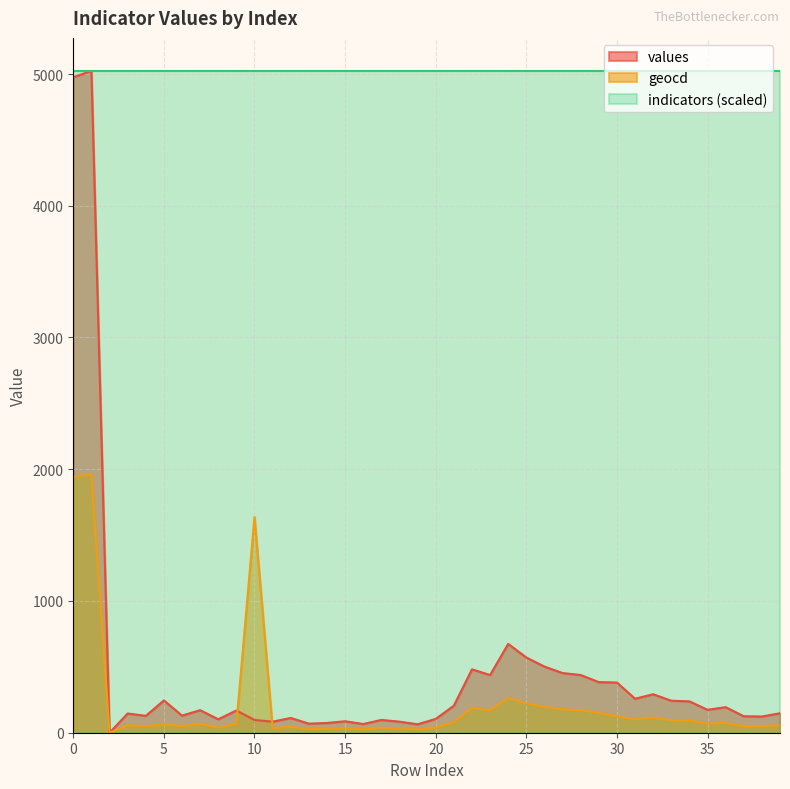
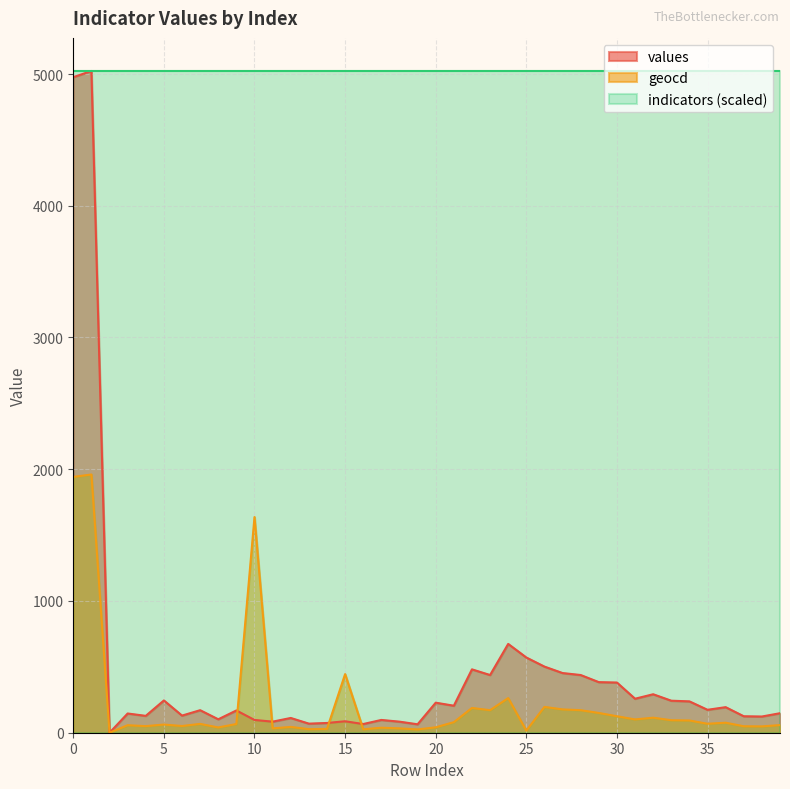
geocd, 15: 30 -> 450
values, 20: 110 -> 230
geocd, 25: 220 -> 20
